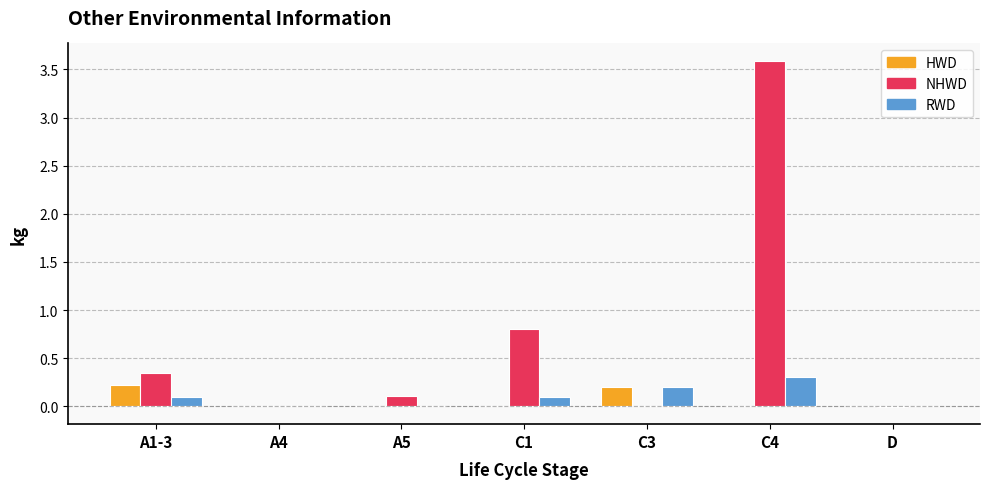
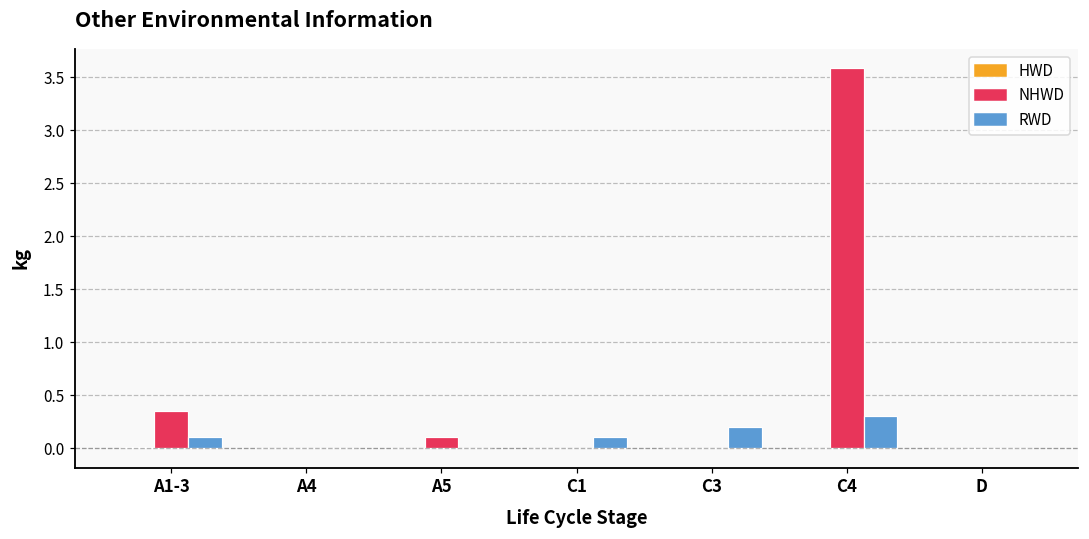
HWD, A1-3: 0.2 -> 0.0
NHWD, C1: 0.8 -> 0.0
HWD, C3: 0.2 -> 0.0
